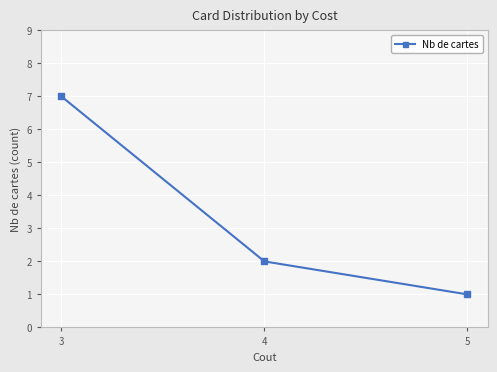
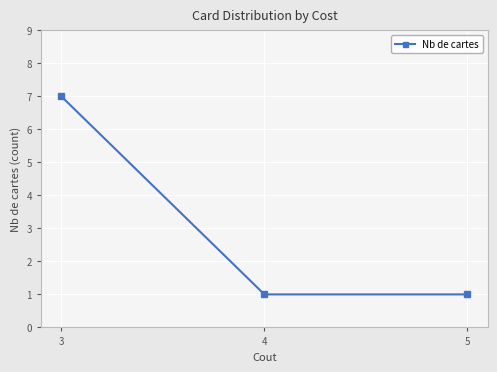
4: 2 -> 1
